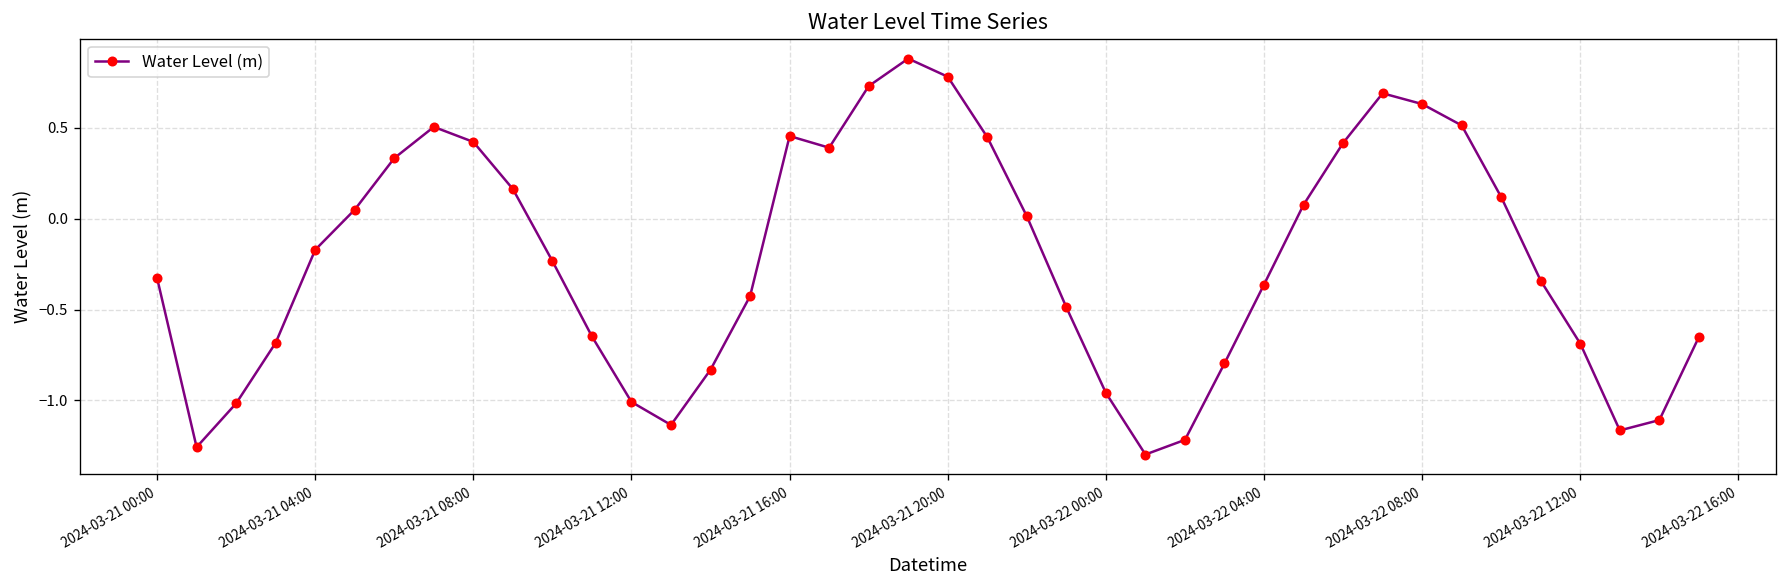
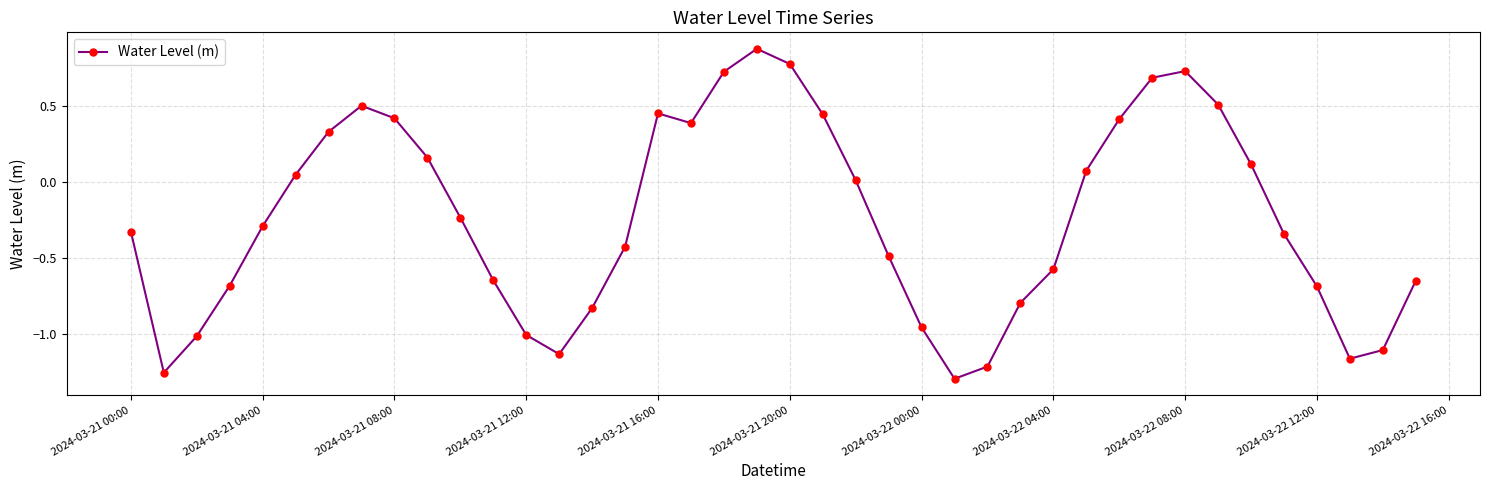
2024-03-21 04:00: -0.17 -> -0.29
2024-03-22 04:00: -0.36 -> -0.58
2024-03-22 08:00: 0.63 -> 0.73
